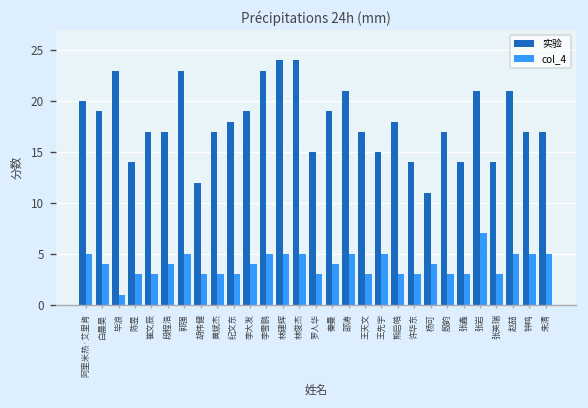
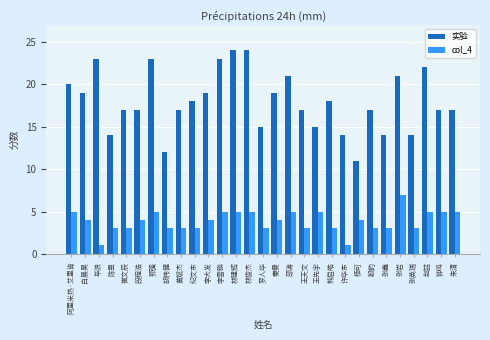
col_4, 许华东: 3 -> 1
实验, 赵喆: 21 -> 22
